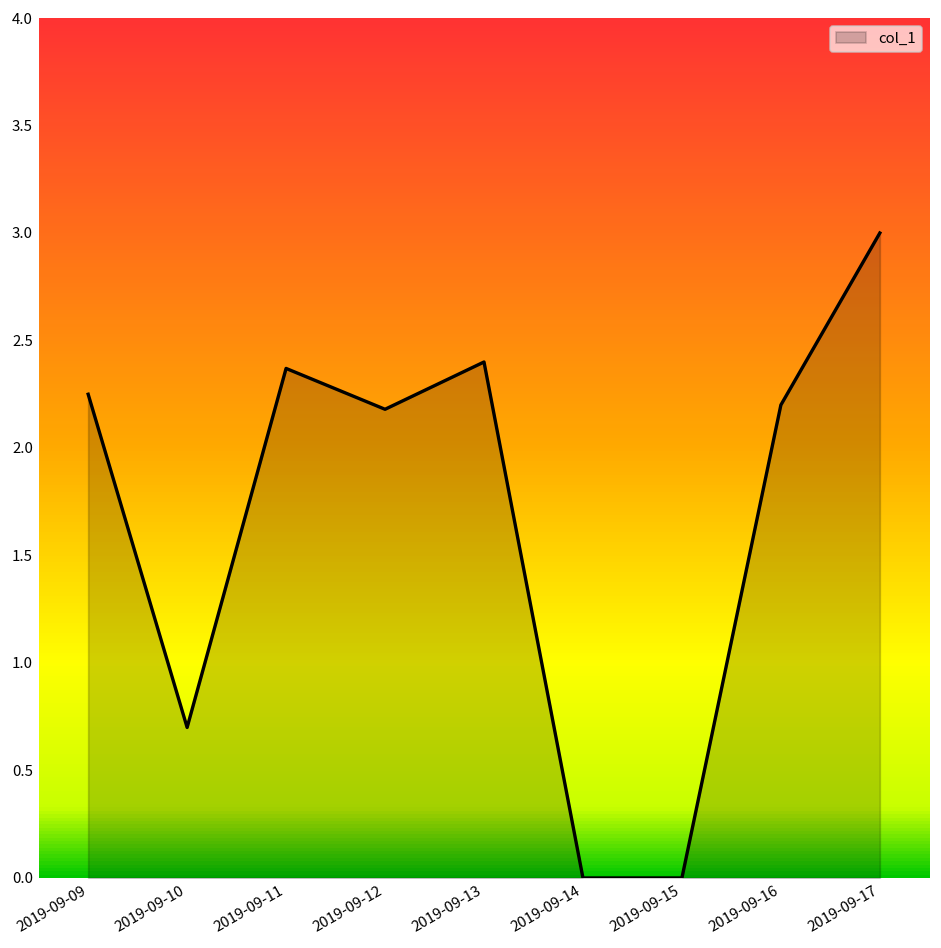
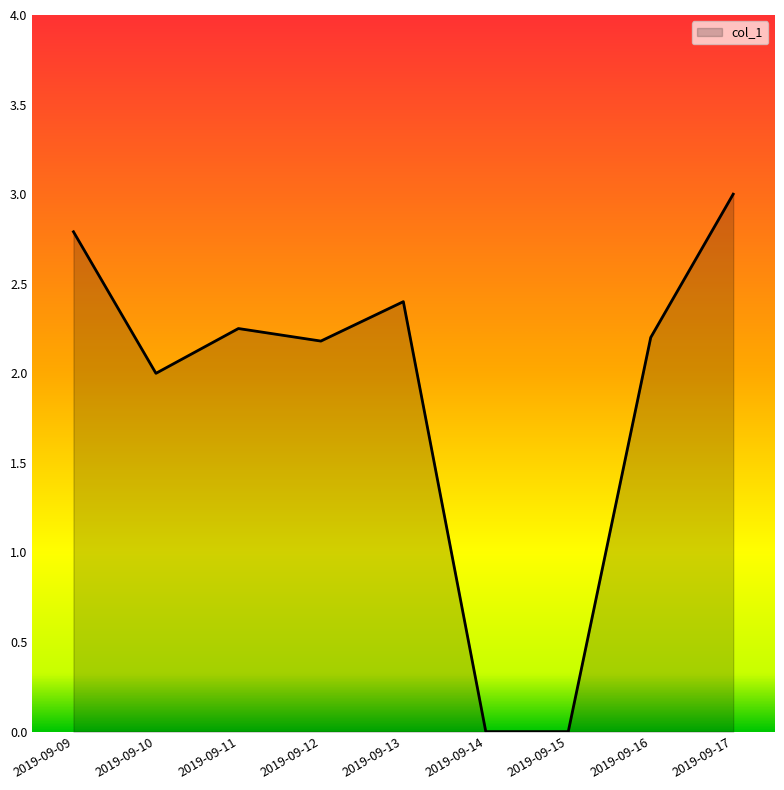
2019-09-09: 2.25 -> 2.79
2019-09-10: 0.7 -> 2.0
2019-09-11: 2.37 -> 2.25
